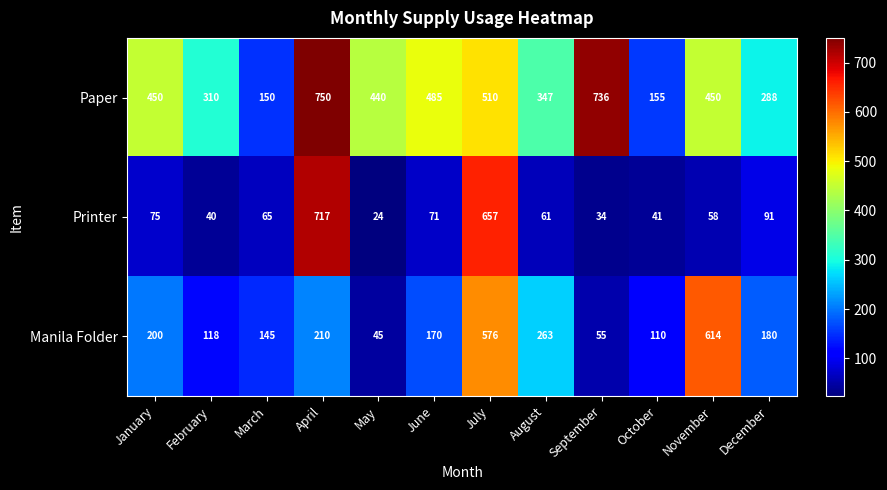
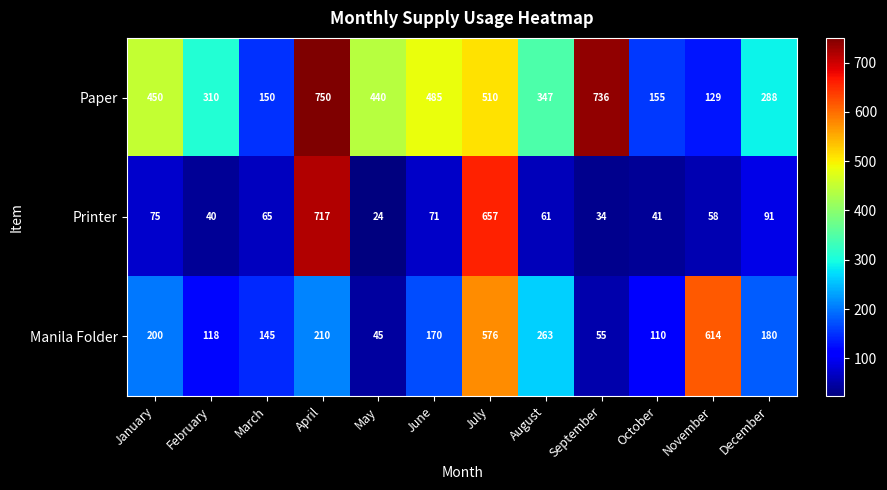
Paper, November: 450 -> 129
